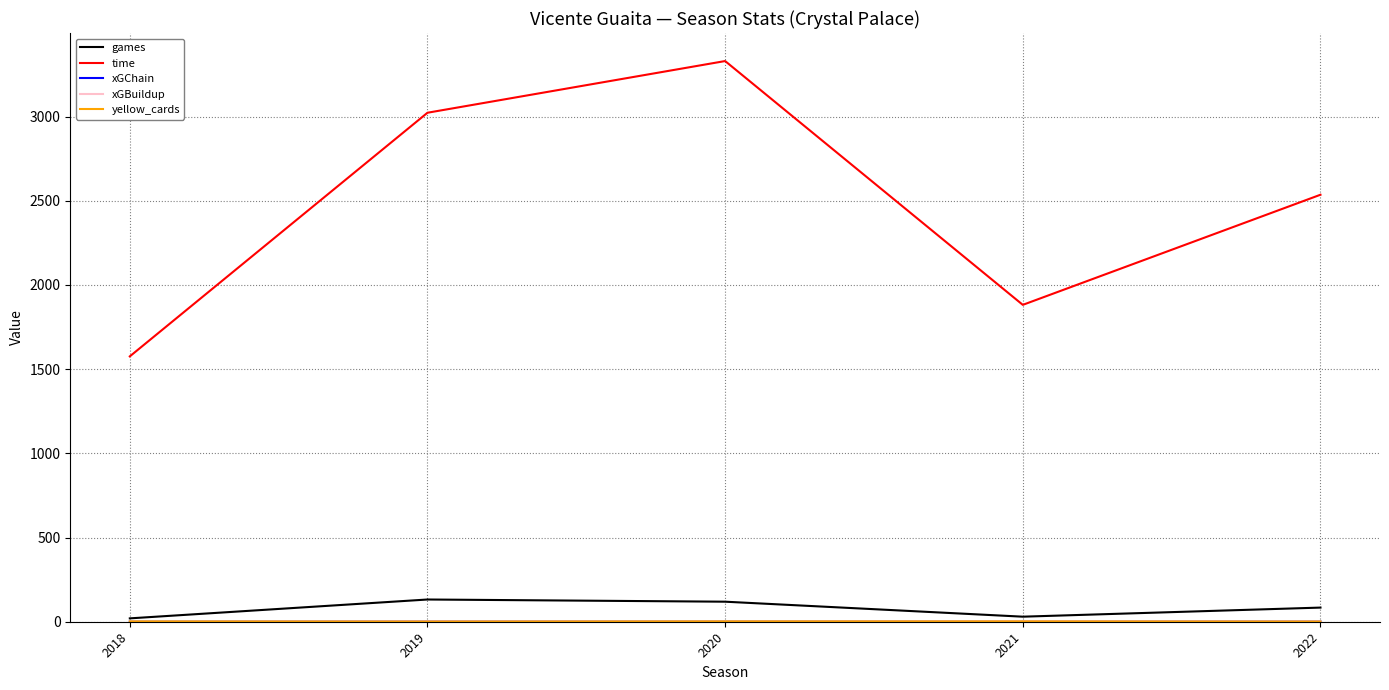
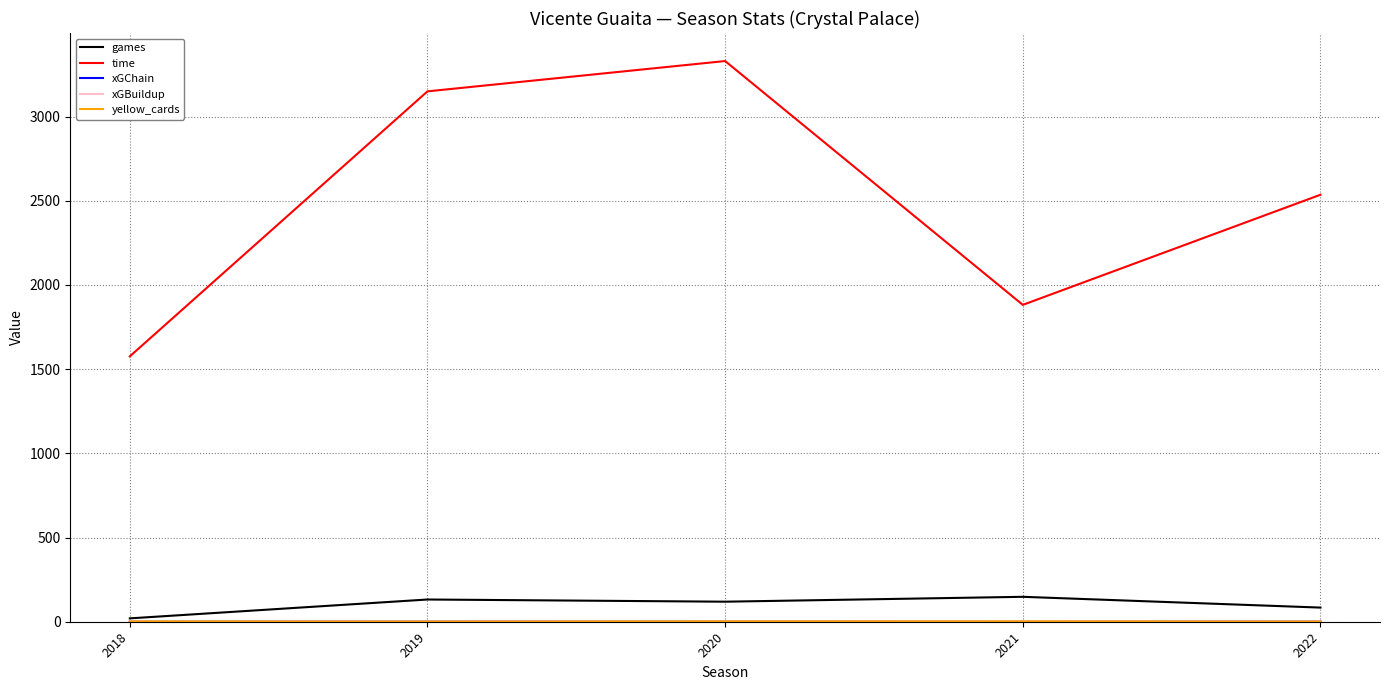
time, 2019: 3020 -> 3150
games, 2021: 30 -> 150
